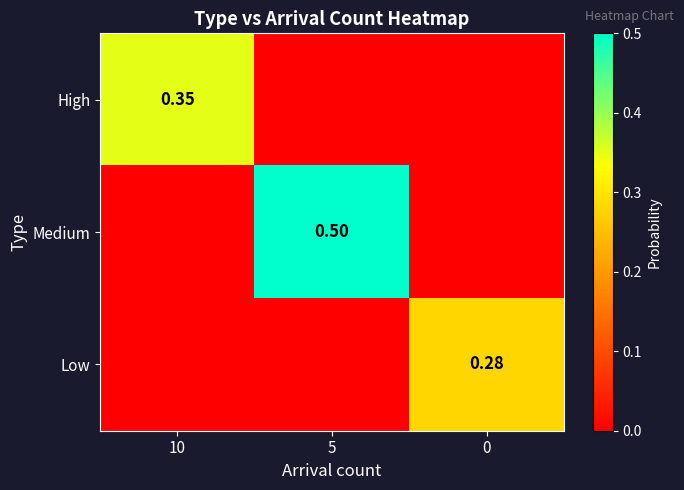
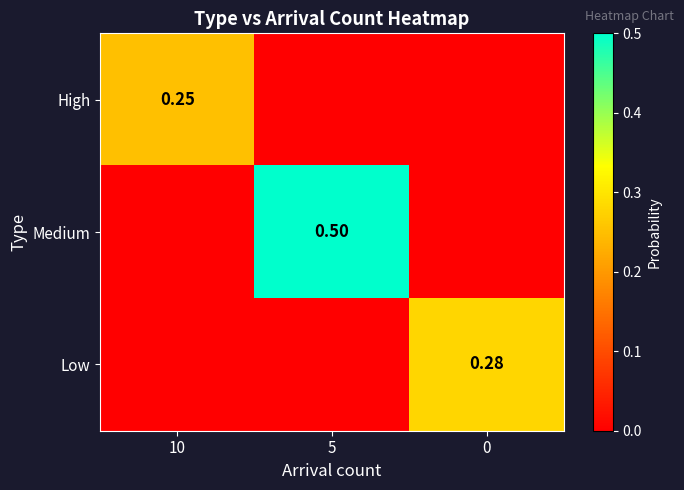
High, 10: 0.35 -> 0.25
